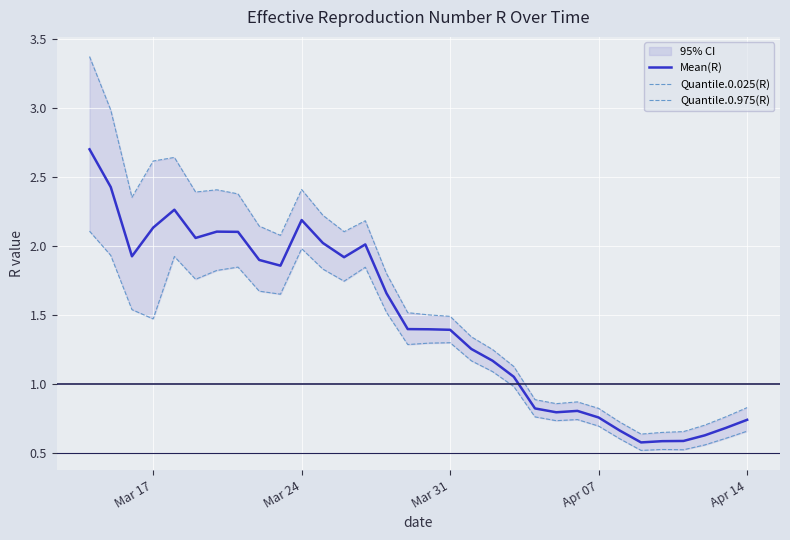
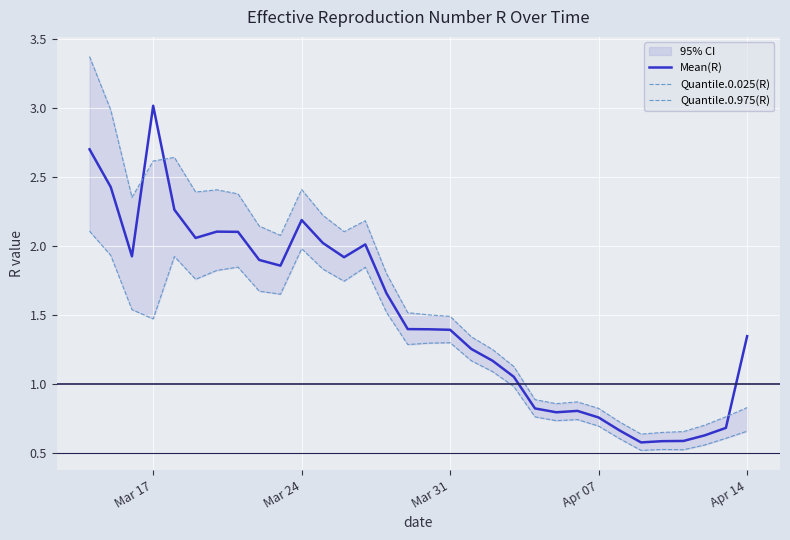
Mean(R), Mar 17: 2.13 -> 3.02
Mean(R), Apr 14: 0.74 -> 1.35
